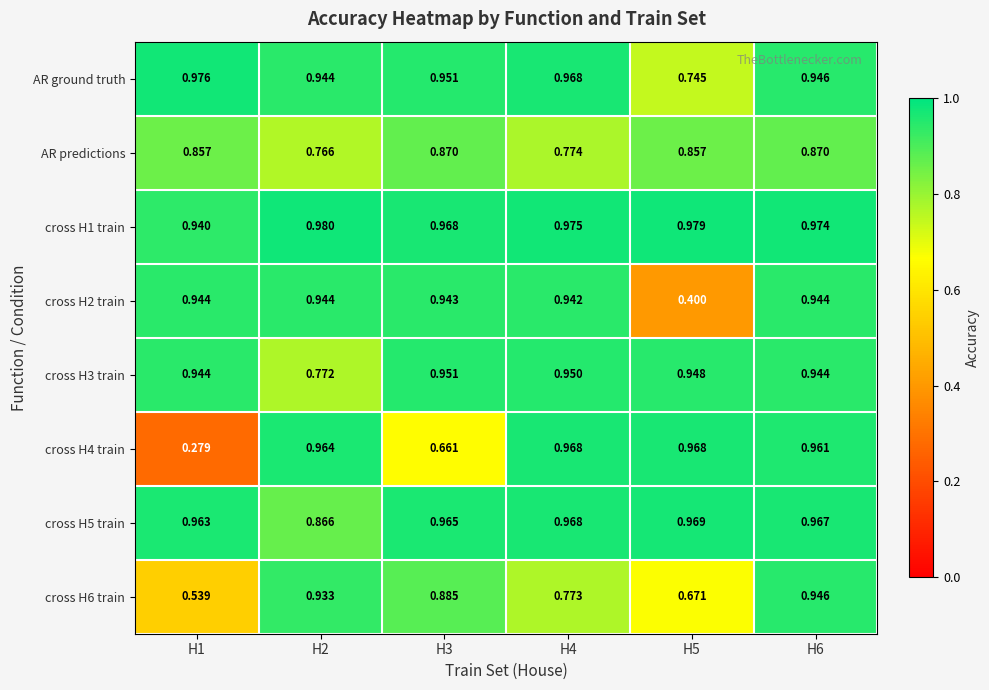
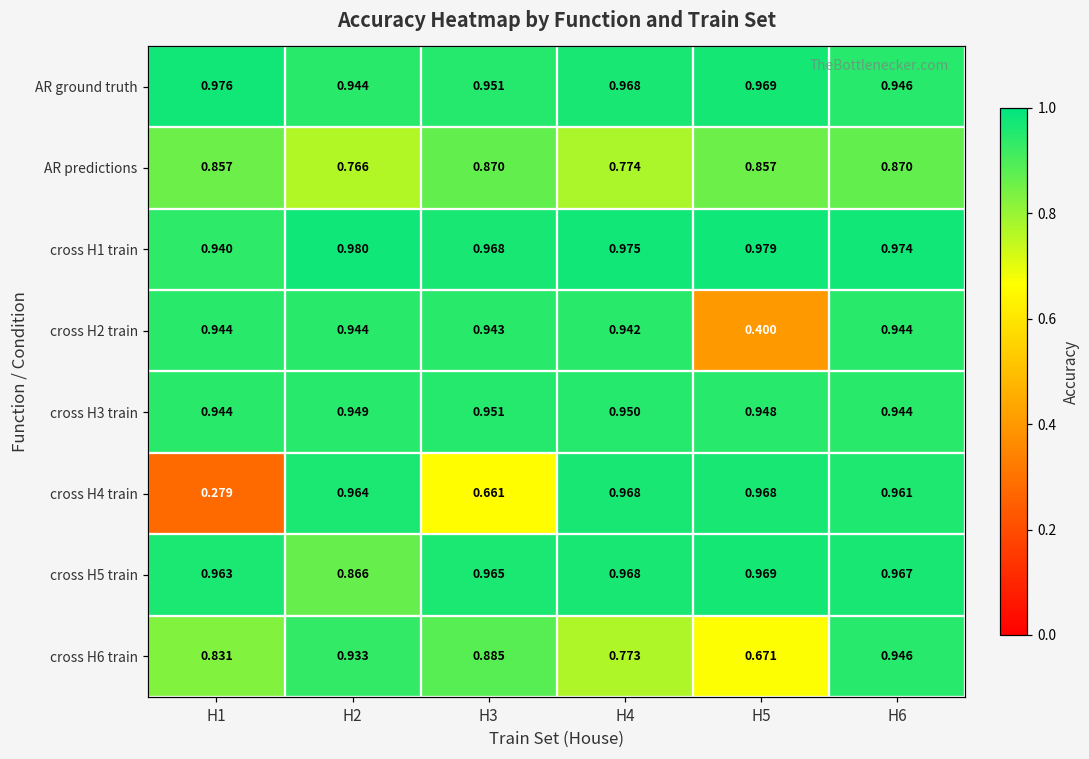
AR ground truth, H5: 0.745 -> 0.969
cross H3 train, H2: 0.772 -> 0.949
cross H6 train, H1: 0.539 -> 0.831
